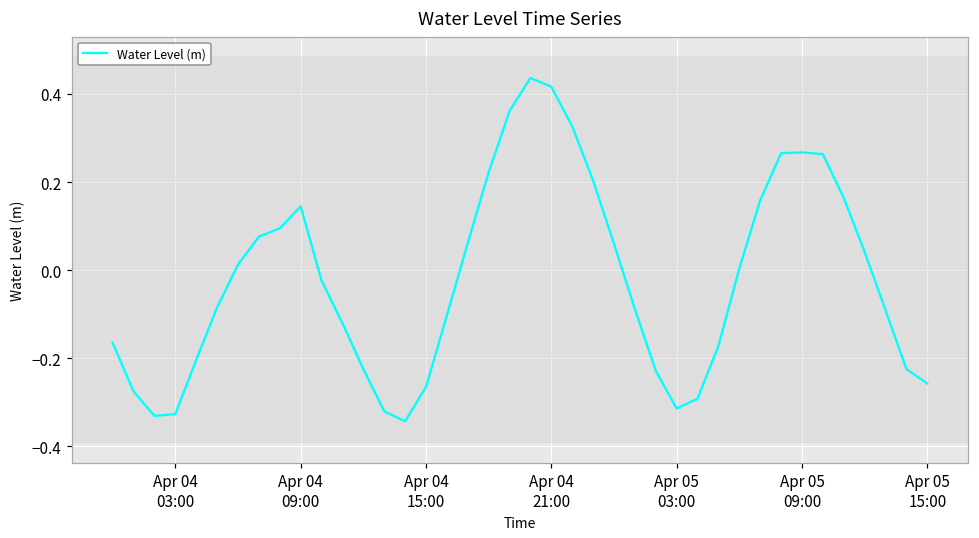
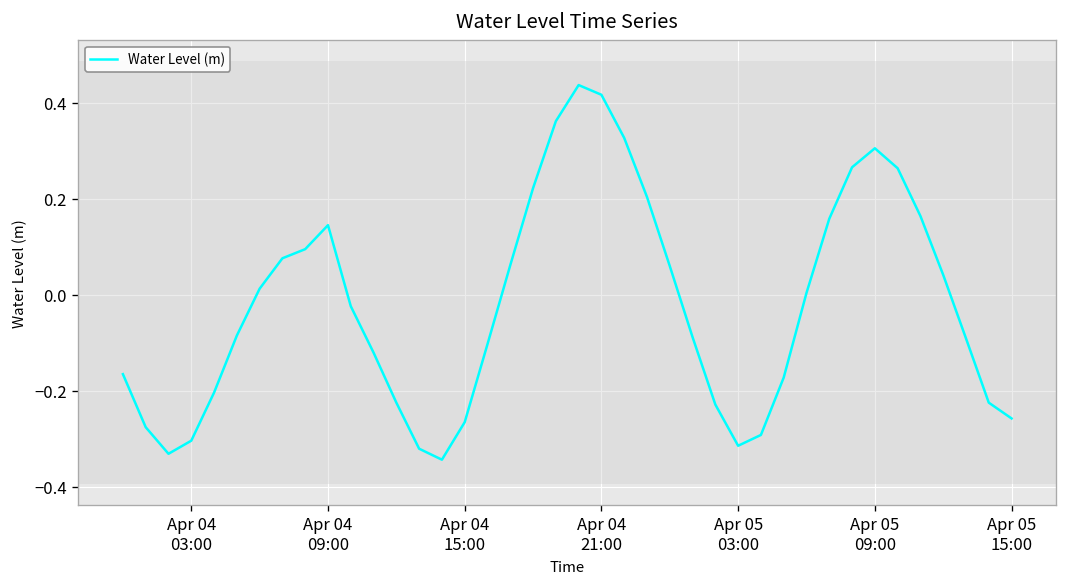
Apr 04 03:00: -0.33 -> -0.30
Apr 05 09:00: 0.27 -> 0.30
